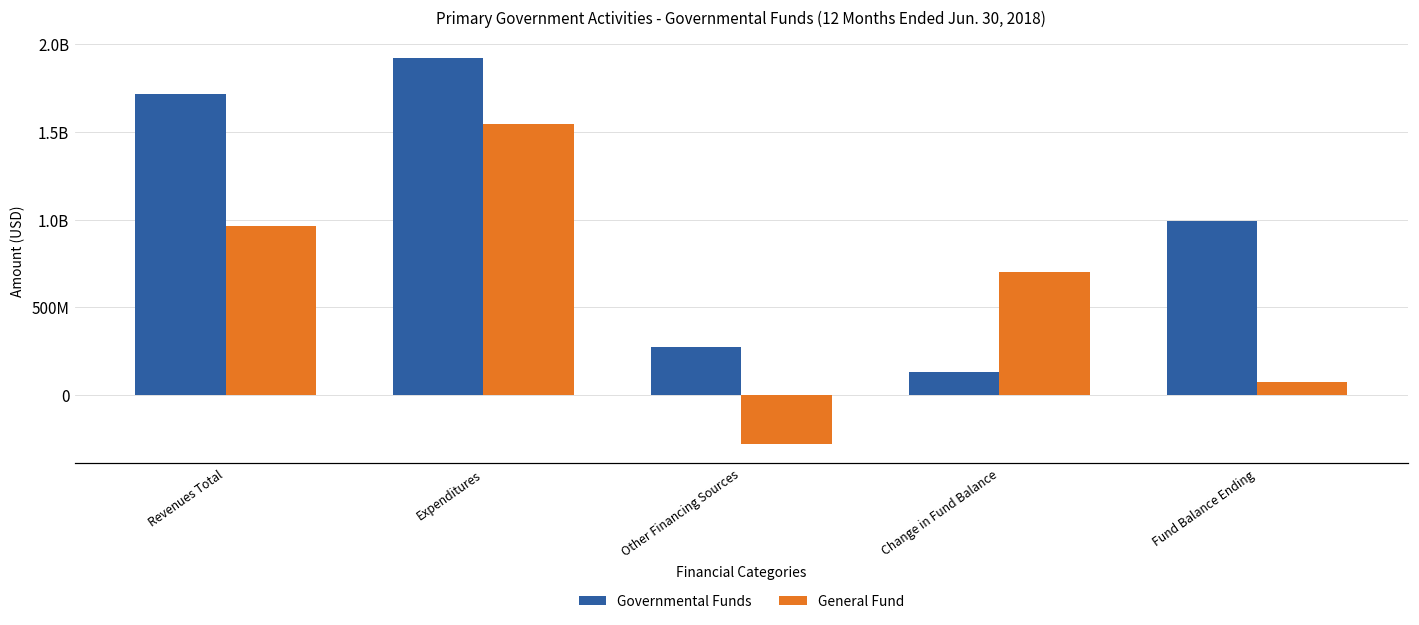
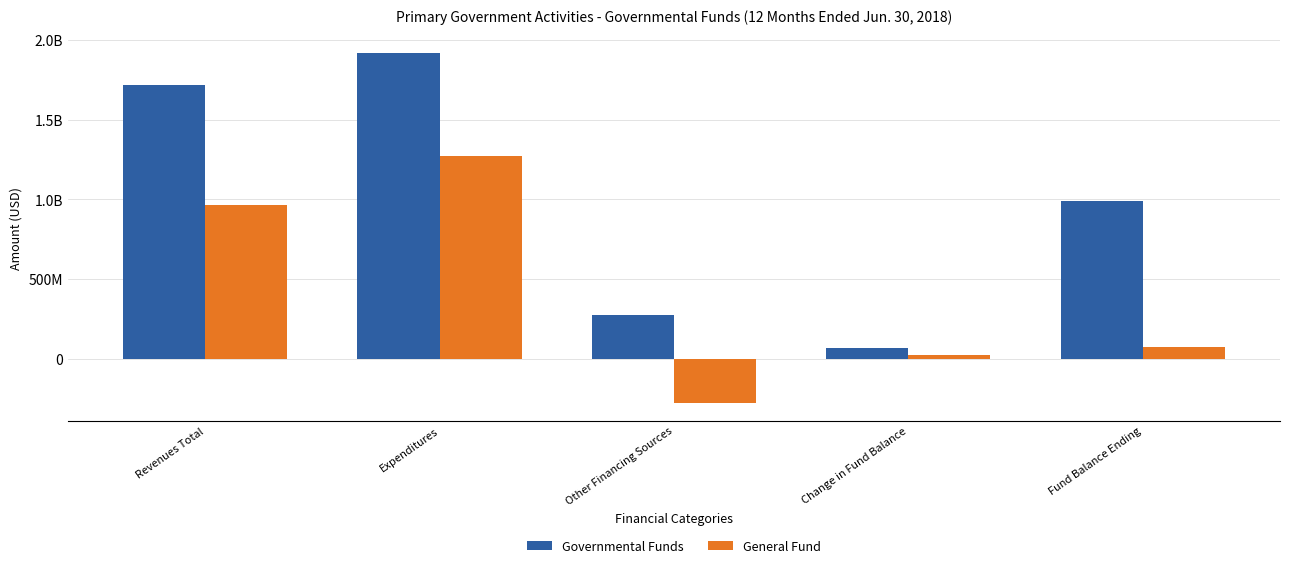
General Fund, Expenditures: 1550000000 -> 1270000000
Governmental Funds, Change in Fund Balance: 130000000 -> 70000000
General Fund, Change in Fund Balance: 700000000 -> 20000000
